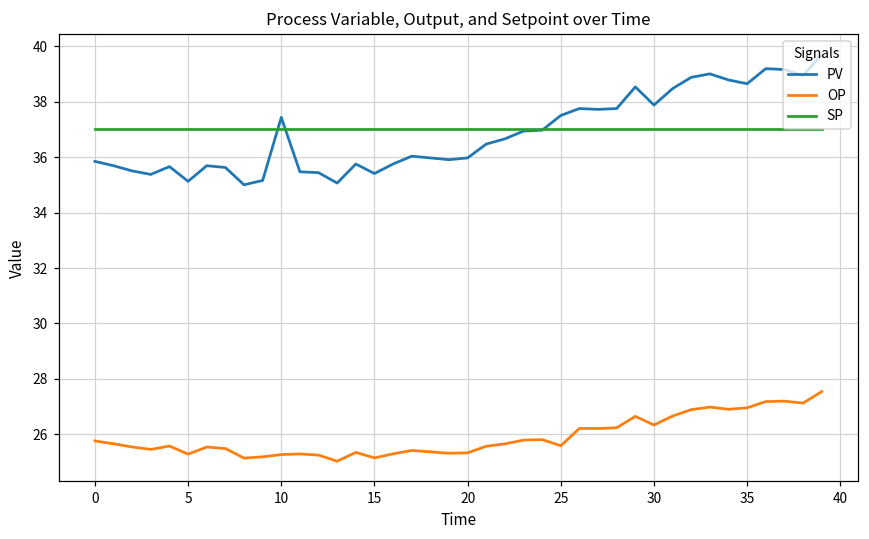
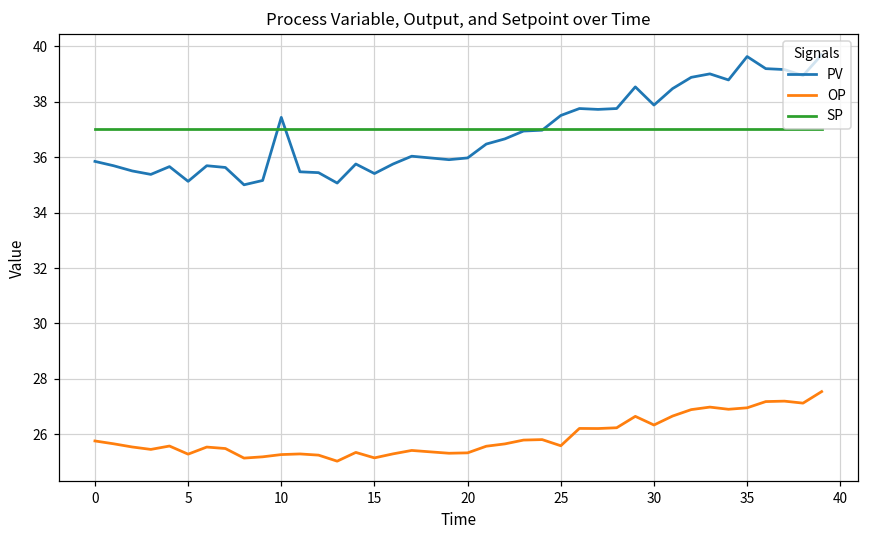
PV, 35: 38.6 -> 39.6
